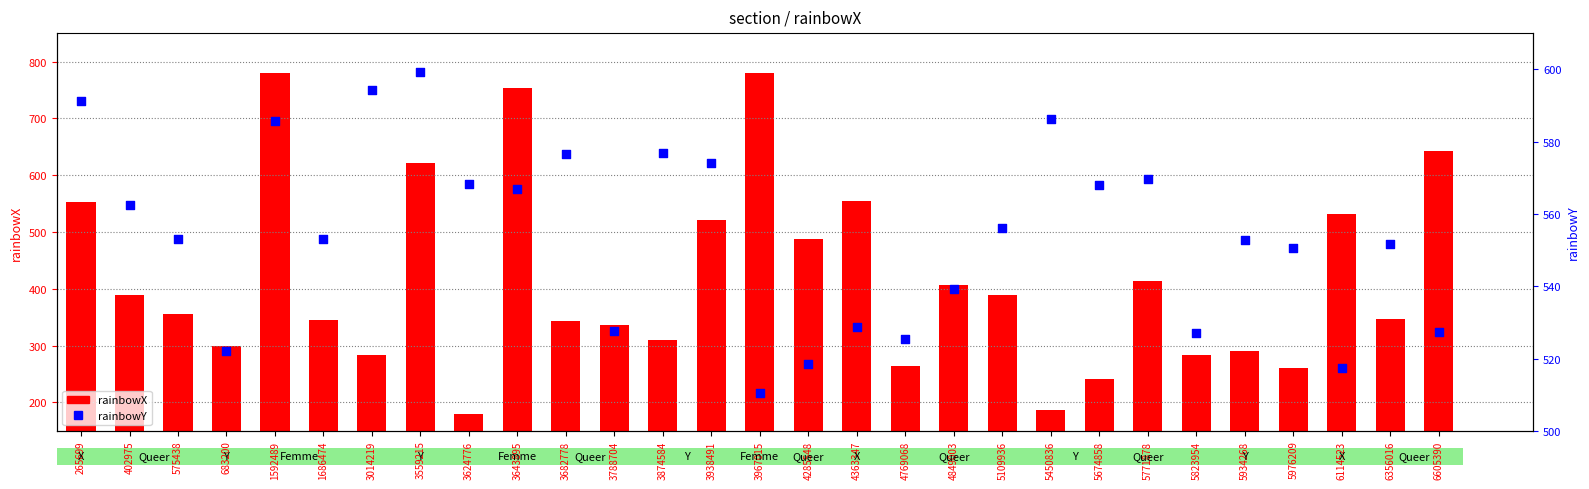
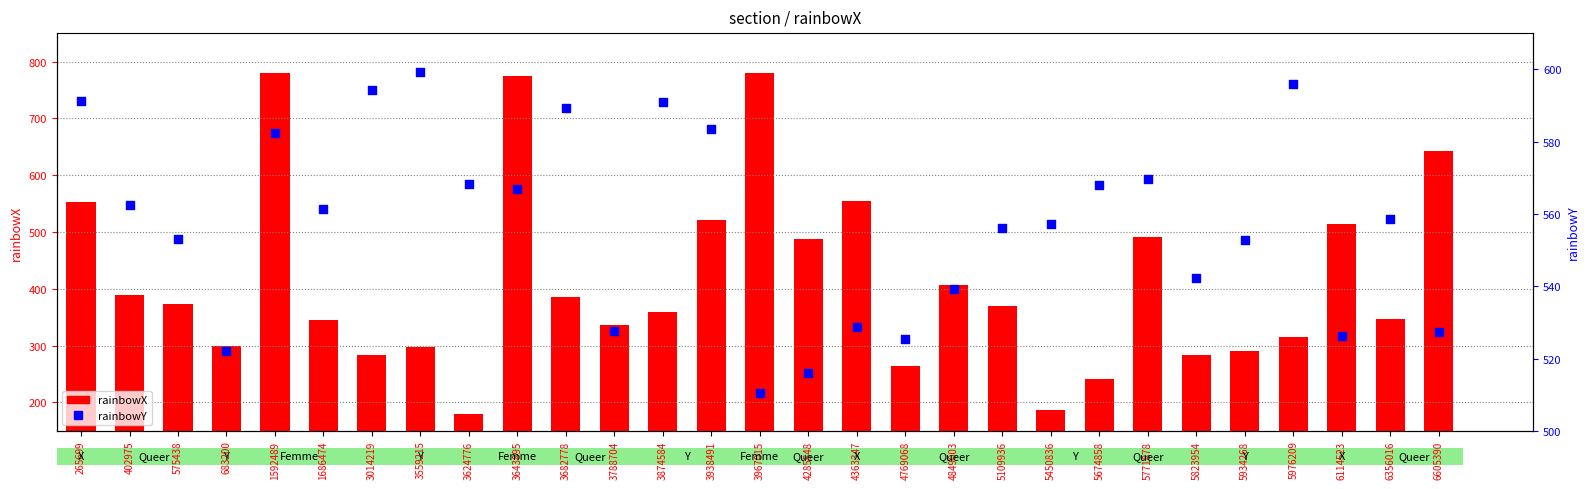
rainbowX, 575438: 360 -> 370
rainbowX, 3559215: 620 -> 300
rainbowX, 3643895: 750 -> 770
rainbowX, 3682778: 340 -> 390
rainbowX, 3874584: 310 -> 360
rainbowX, 5109936: 390 -> 370
rainbowX, 5771878: 410 -> 490
rainbowX, 5976209: 260 -> 320
rainbowX, 6114523: 530 -> 510
rainbowY, 1592489: 586 -> 582
rainbowY, 1686474: 553 -> 561
rainbowY, 3682778: 577 -> 589
rainbowY, 3874584: 577 -> 591
rainbowY, 3938491: 574 -> 584
rainbowY, 4285548: 518 -> 516
rainbowY, 5450836: 586 -> 557
rainbowY, 5823954: 527 -> 542
rainbowY, 5976209: 551 -> 596
rainbowY, 6114523: 517 -> 526
rainbowY, 6356016: 552 -> 558
